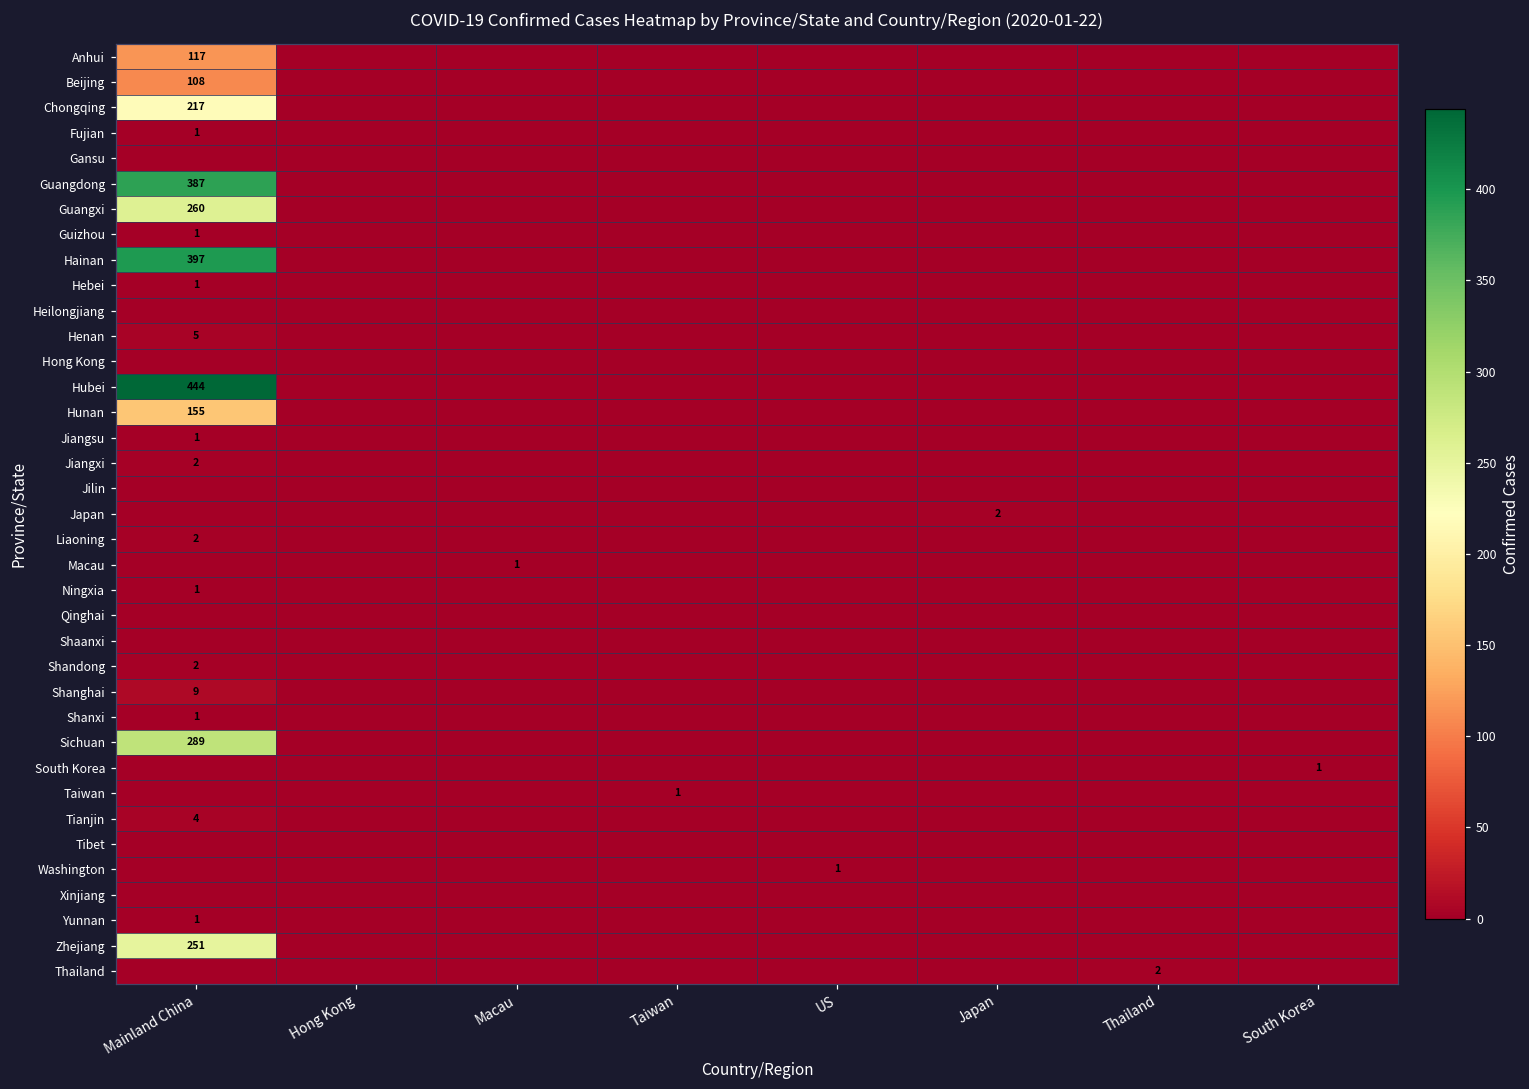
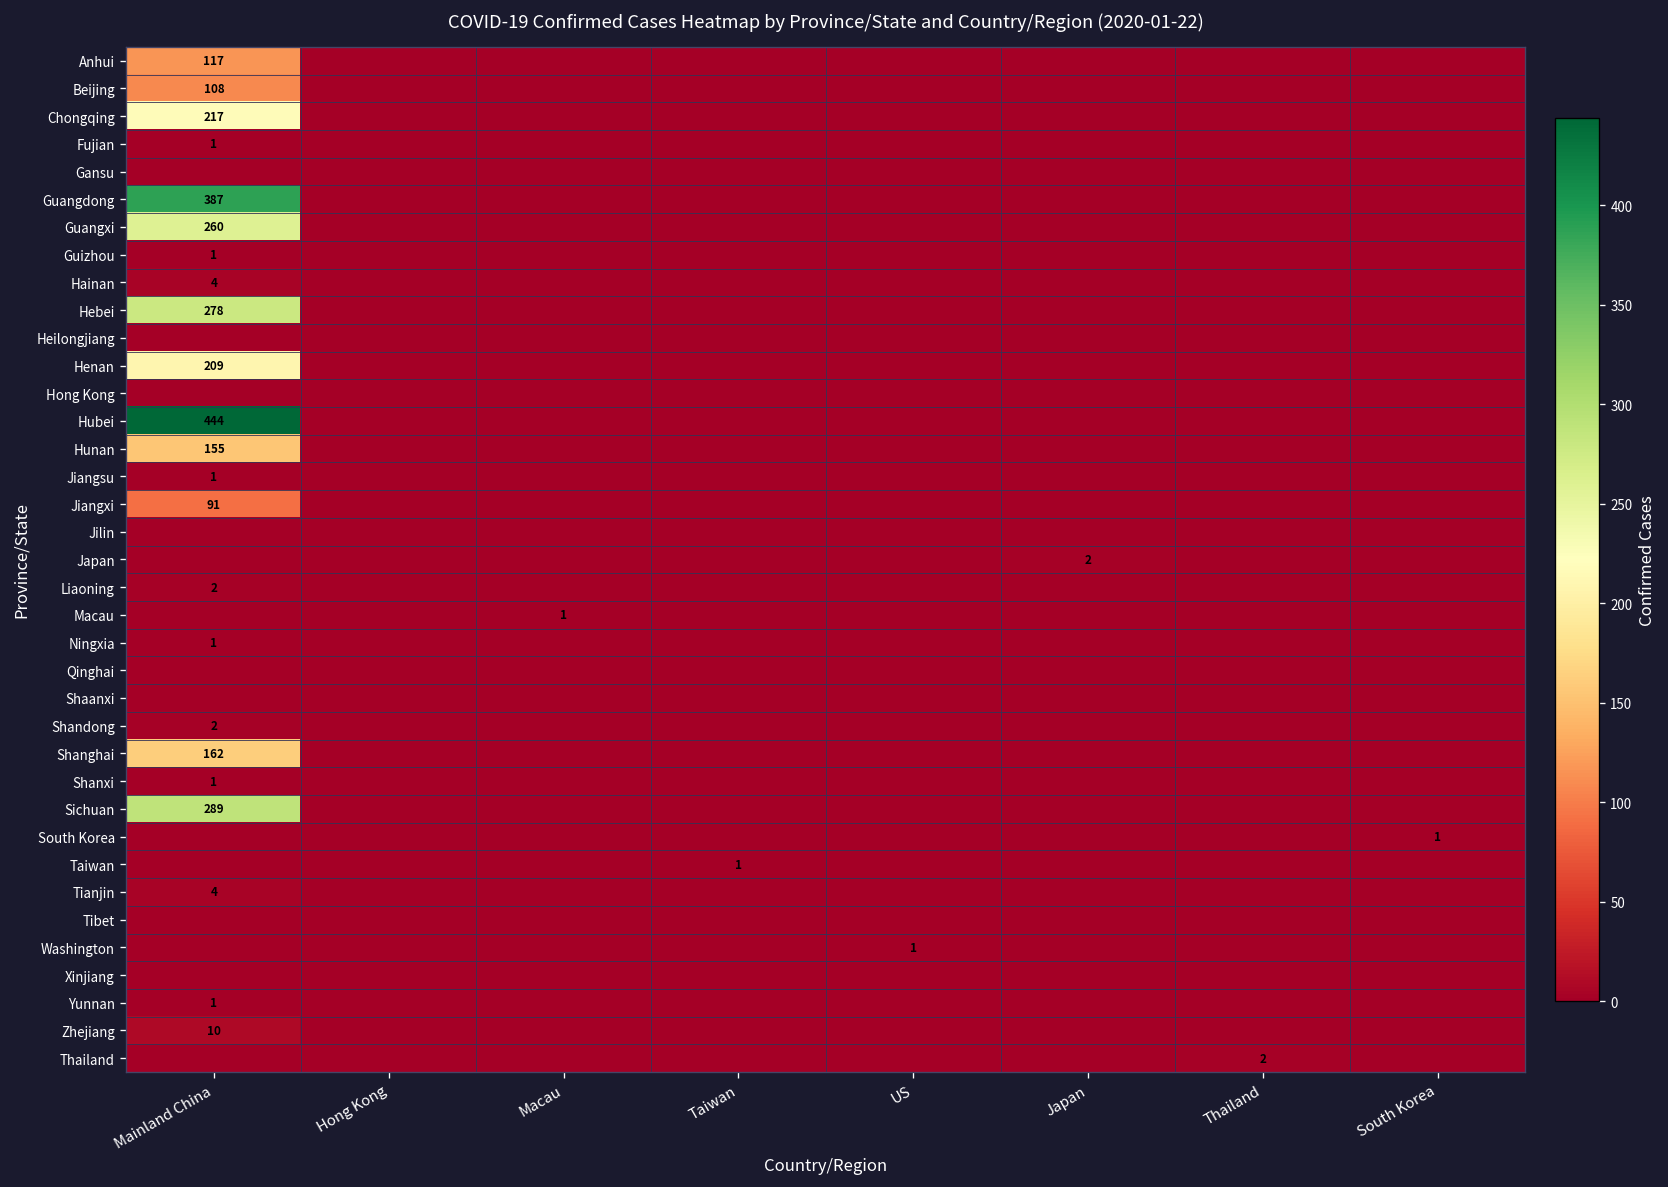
Hainan, Mainland China: 397 -> 4
Hebei, Mainland China: 1 -> 278
Henan, Mainland China: 5 -> 209
Jiangxi, Mainland China: 2 -> 91
Shanghai, Mainland China: 9 -> 162
Zhejiang, Mainland China: 251 -> 10
